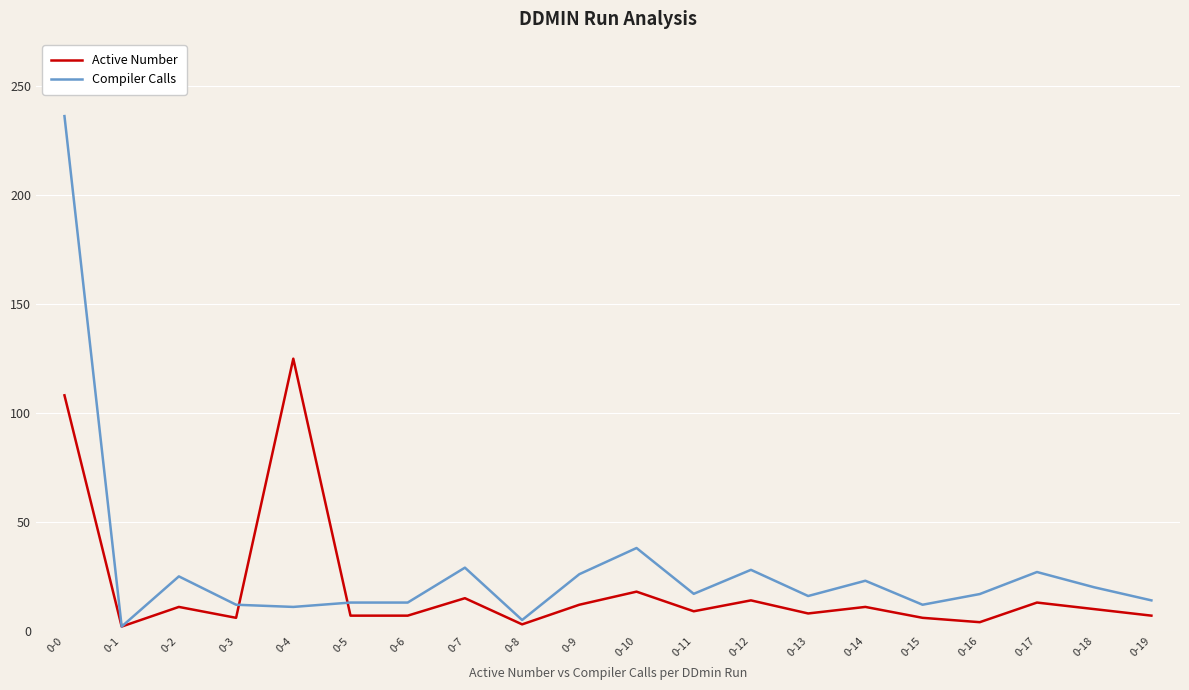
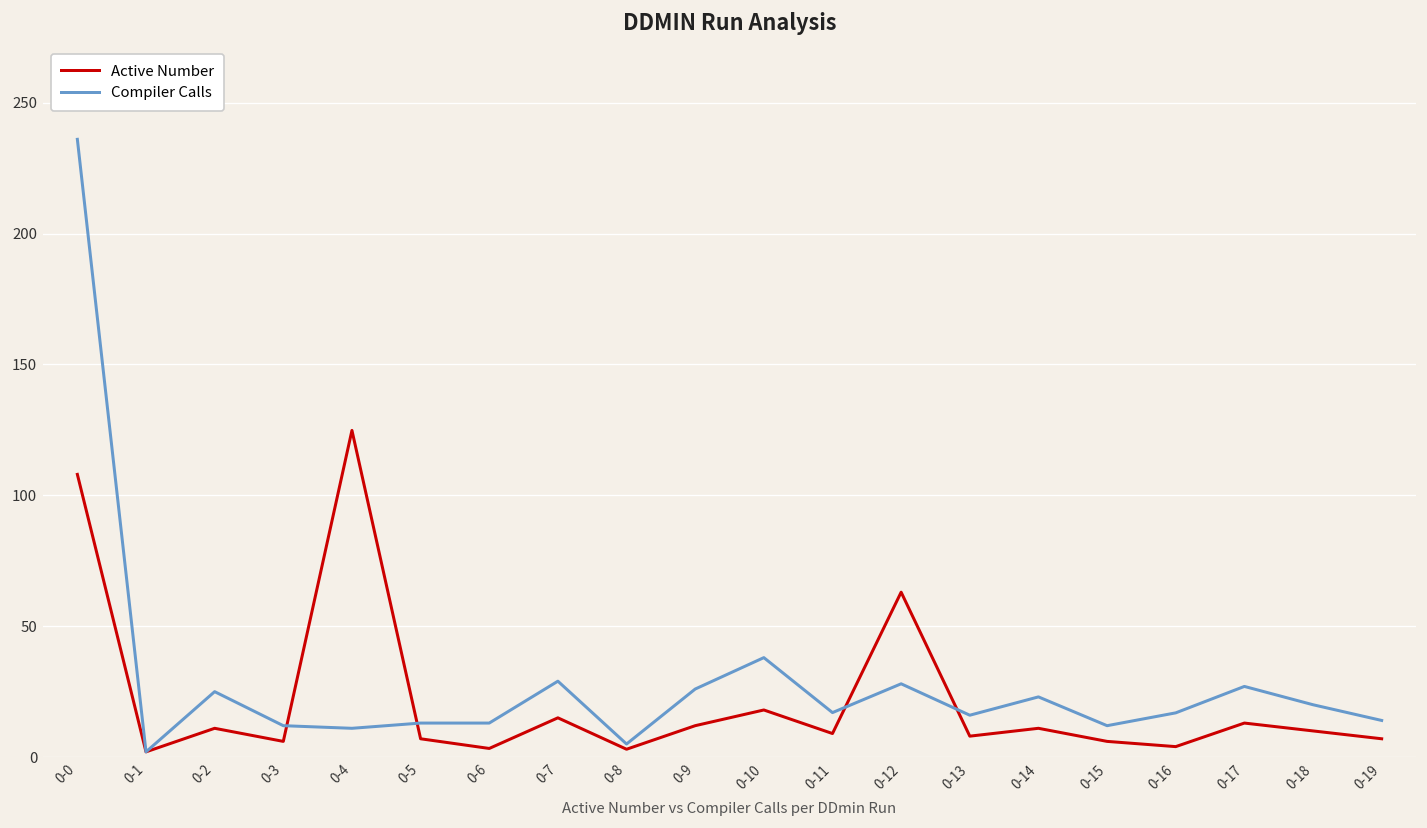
Active Number, 0-6: 7 -> 3
Active Number, 0-12: 14 -> 63
